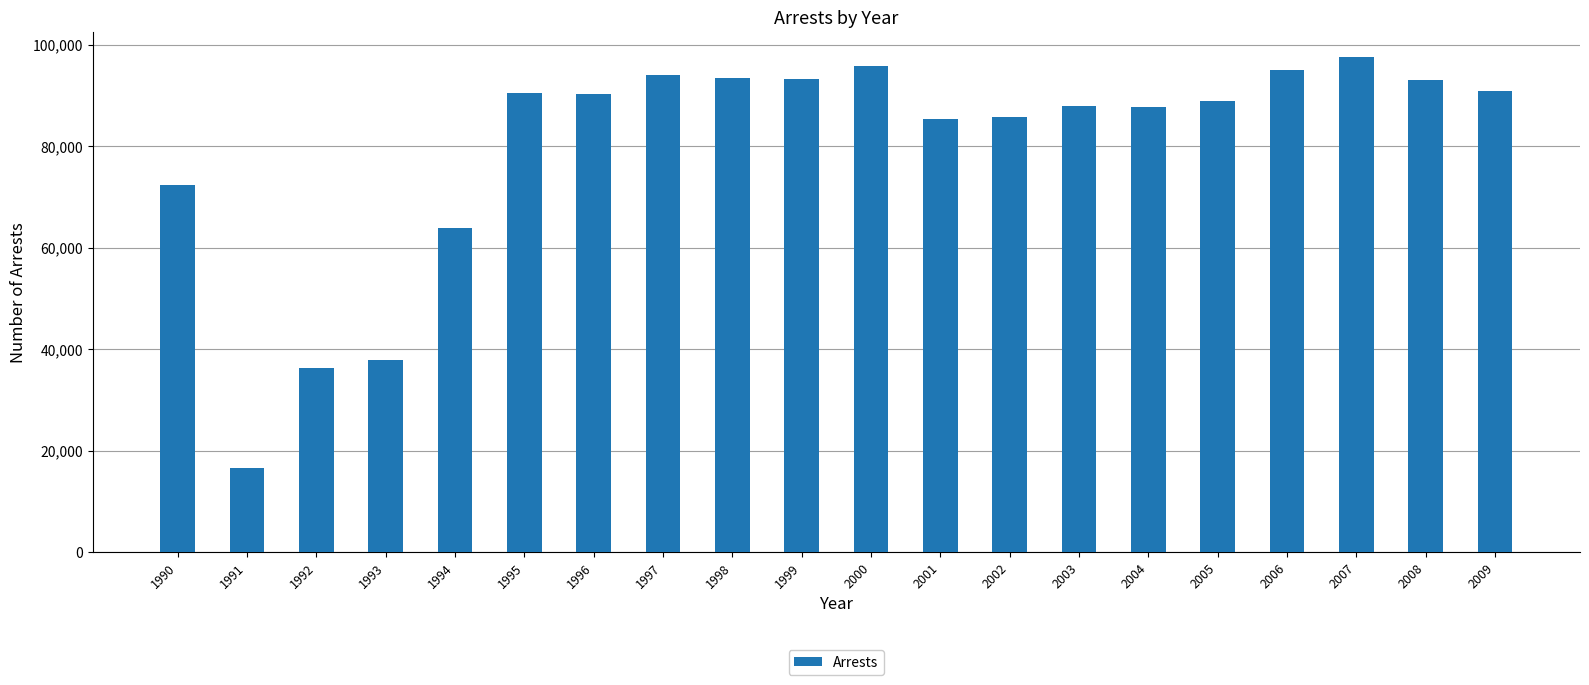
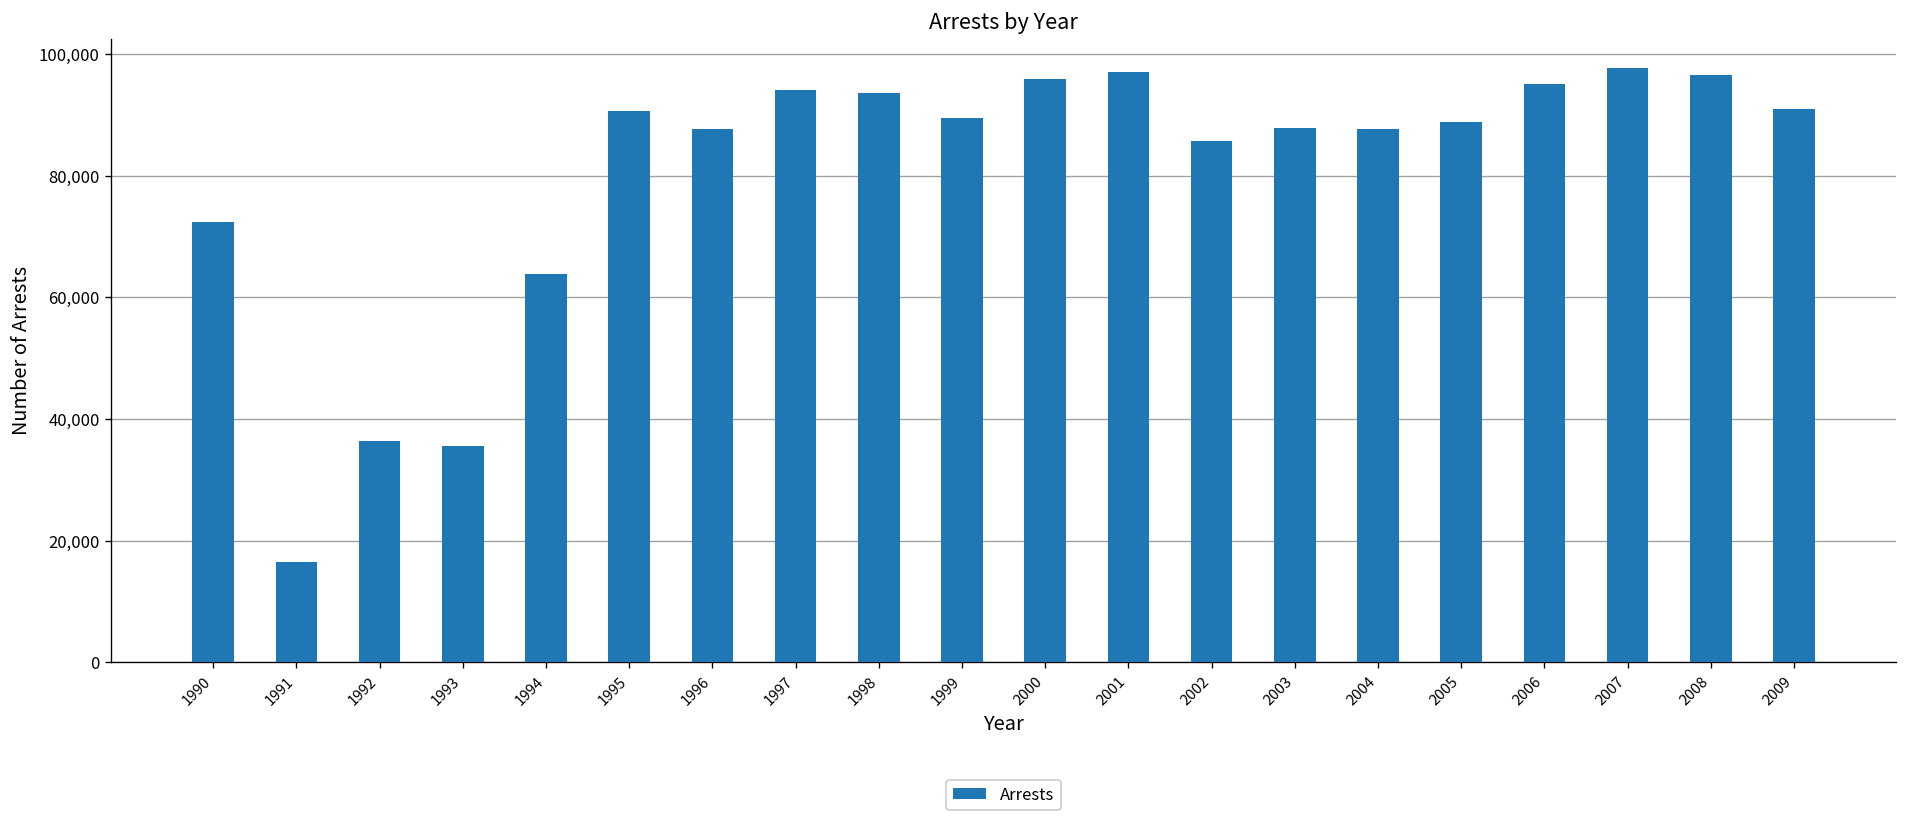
1993: 38,000 -> 36,000
1996: 90,000 -> 88,000
1999: 93,000 -> 90,000
2001: 85,000 -> 97,000
2008: 93,000 -> 97,000
